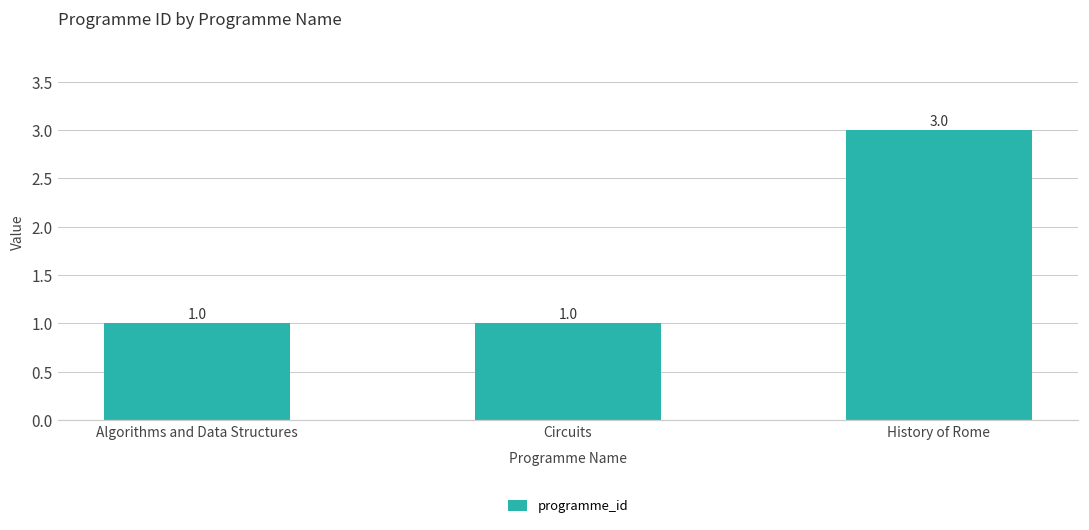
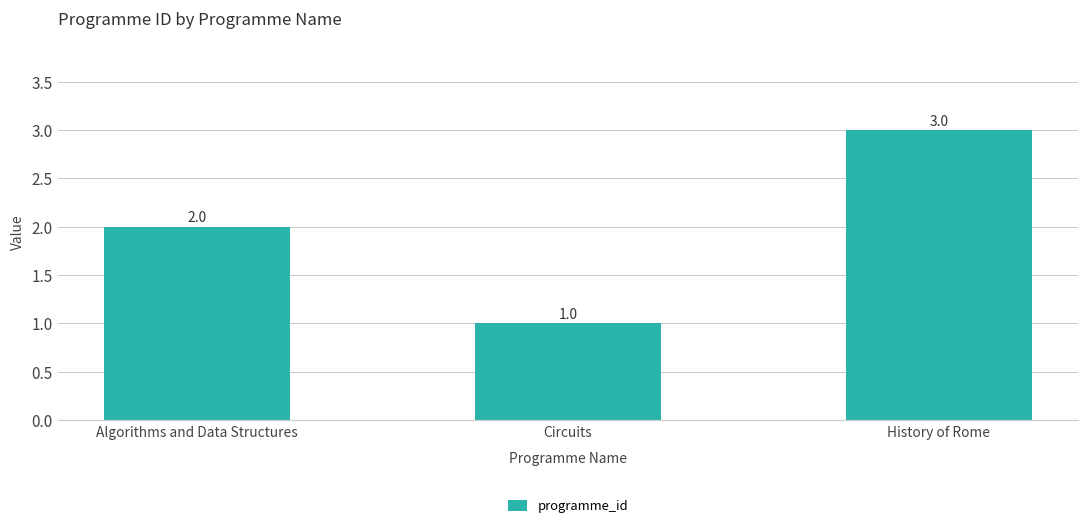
Algorithms and Data Structures: 1.0 -> 2.0
